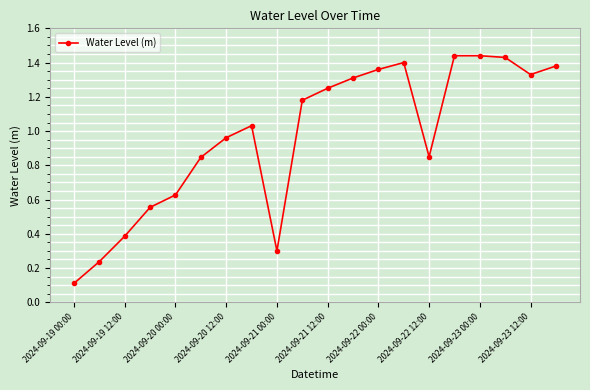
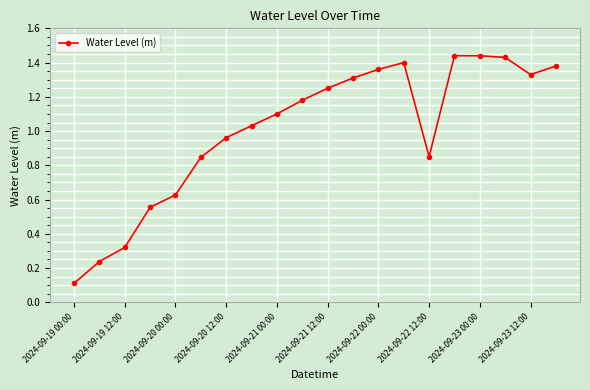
2024-09-19 12:00: 0.39 -> 0.32
2024-09-21 00:00: 0.3 -> 1.1
